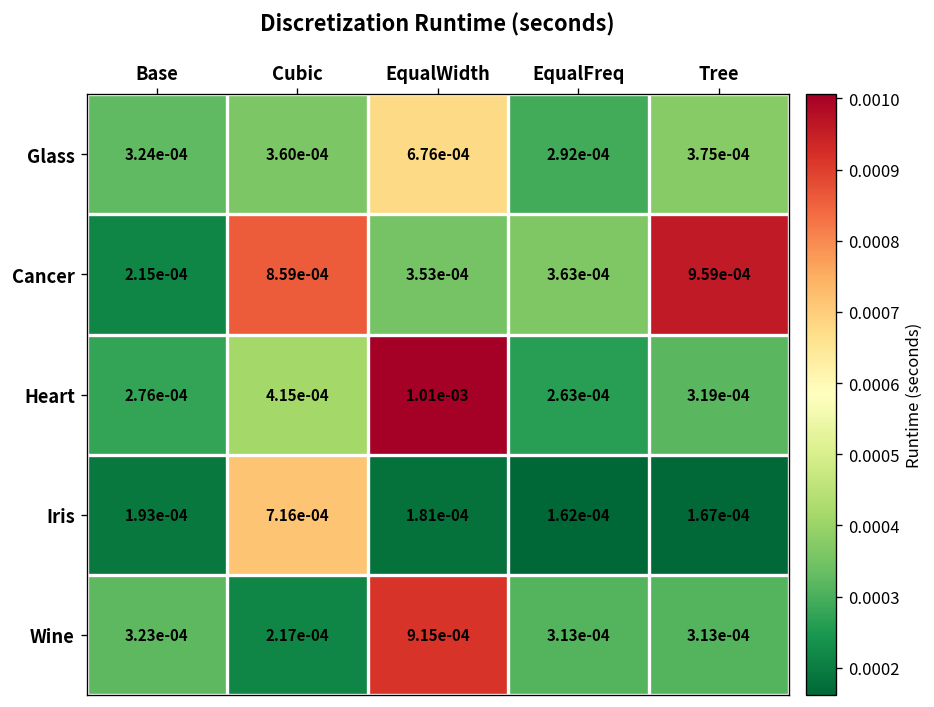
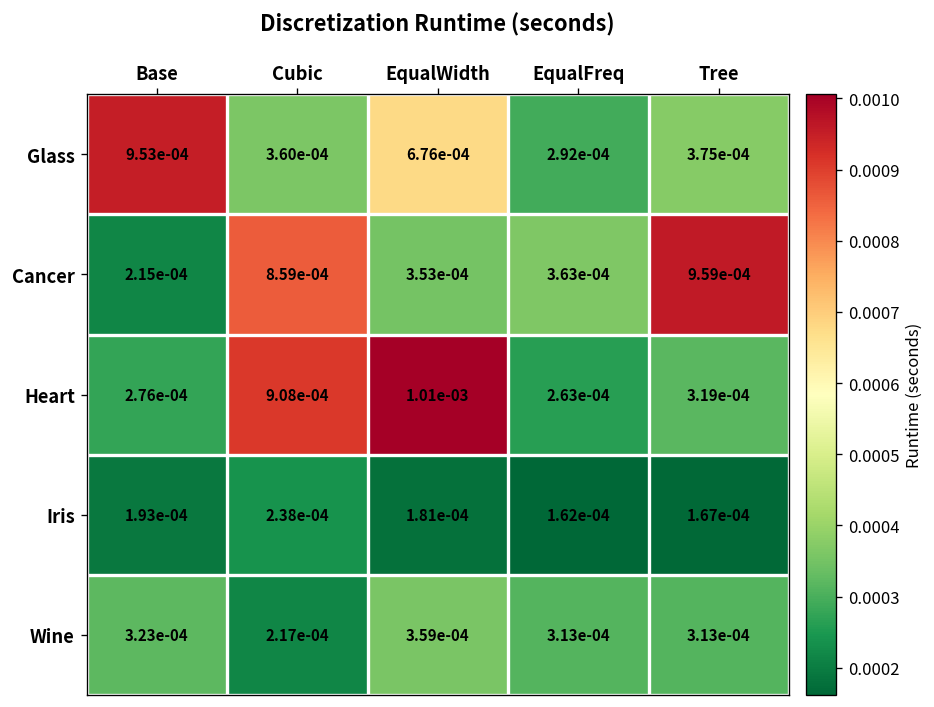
Glass, Base: 3.24e-04 -> 9.53e-04
Heart, Cubic: 4.15e-04 -> 9.08e-04
Iris, Cubic: 7.16e-04 -> 2.38e-04
Wine, EqualWidth: 9.15e-04 -> 3.59e-04
